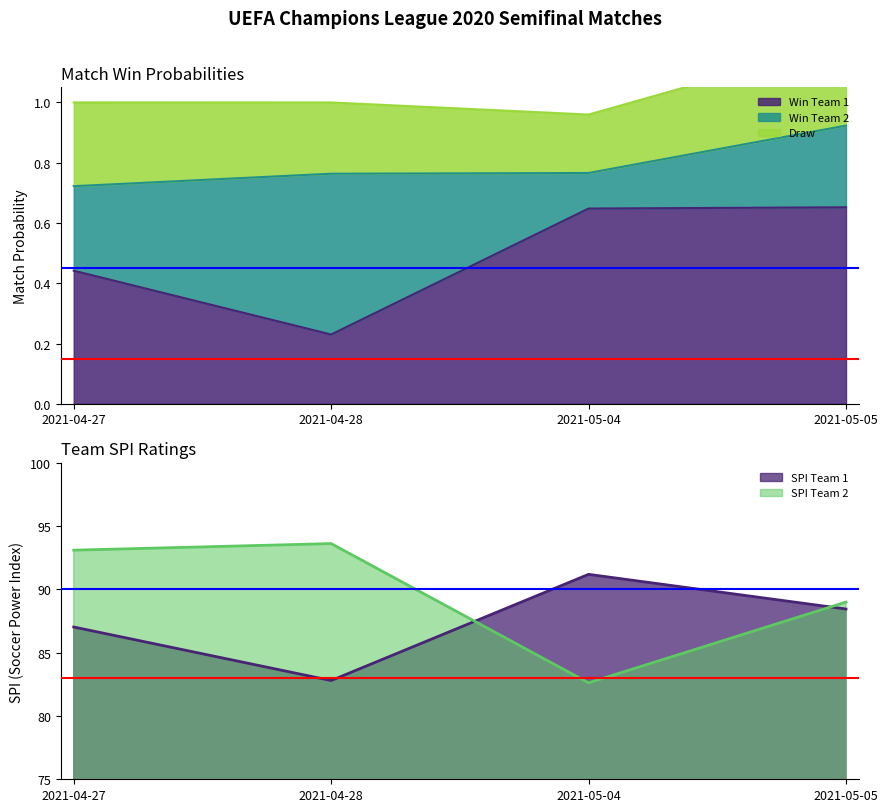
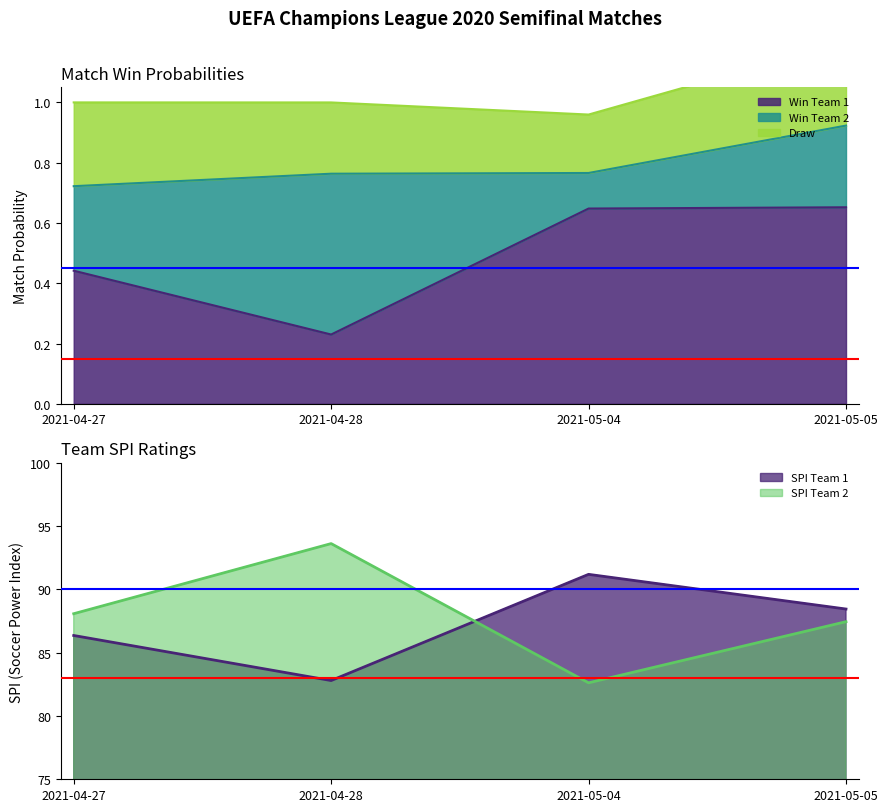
Team SPI Ratings, SPI Team 1, 2021-04-27: 87.0 -> 86.4
Team SPI Ratings, SPI Team 2, 2021-04-27: 93.1 -> 88.1
Team SPI Ratings, SPI Team 2, 2021-05-05: 89.0 -> 87.5
